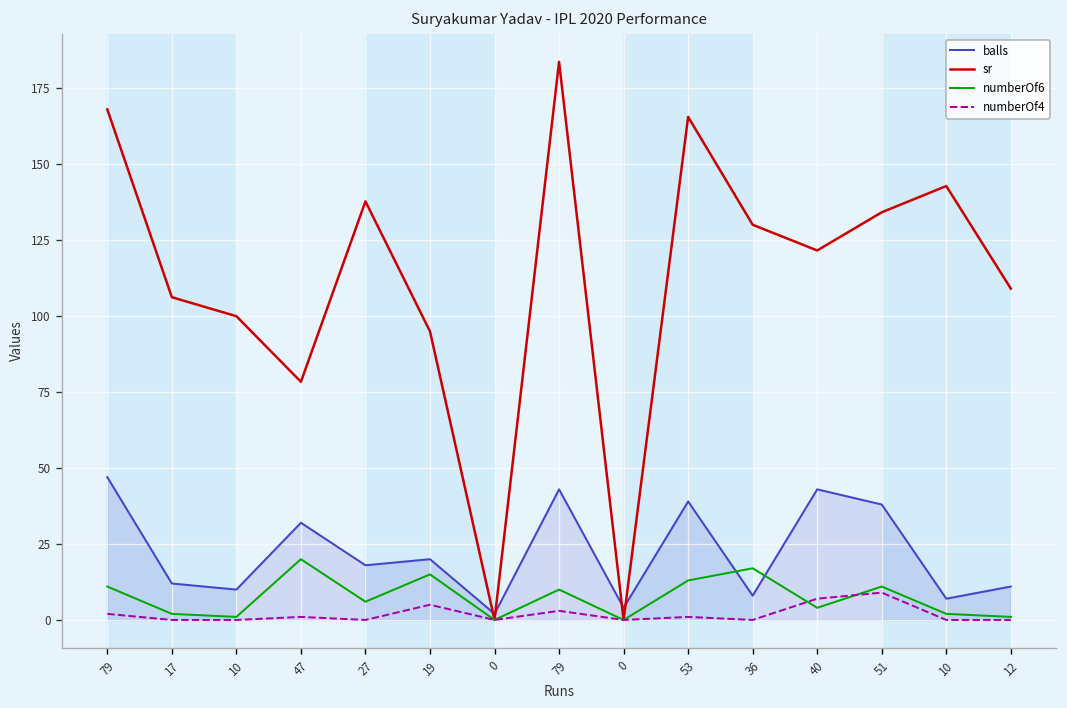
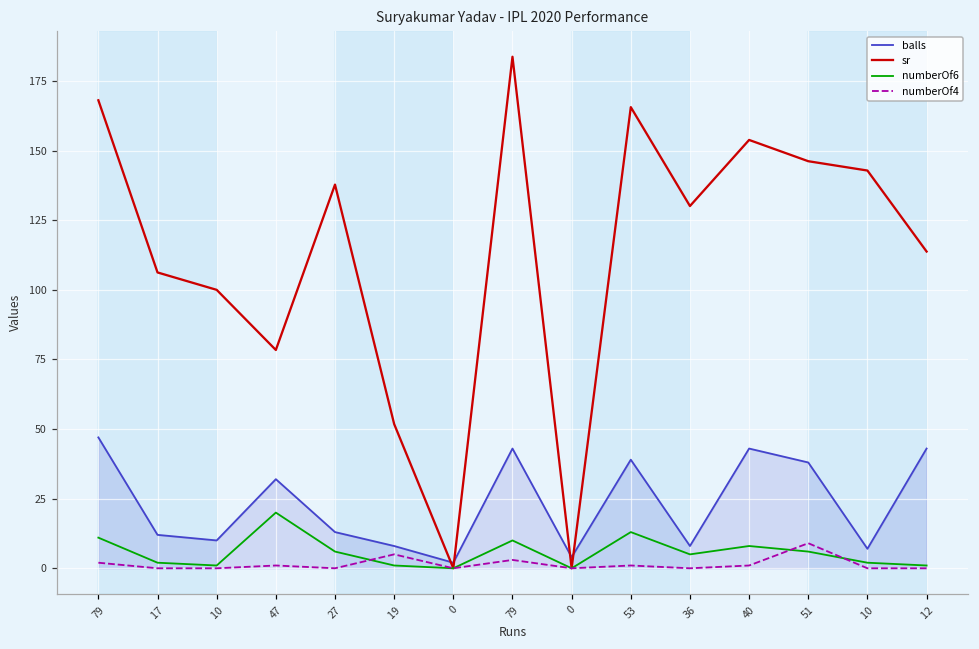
balls, 27: 18 -> 13
balls, 19: 20 -> 8
sr, 19: 95 -> 52
numberOf6, 19: 15 -> 1
numberOf6, 36: 17 -> 5
sr, 40: 122 -> 154
numberOf6, 40: 4 -> 8
numberOf4, 40: 7 -> 1
sr, 51: 134 -> 146
numberOf6, 51: 11 -> 6
balls, 12: 11 -> 43
sr, 12: 109 -> 114
